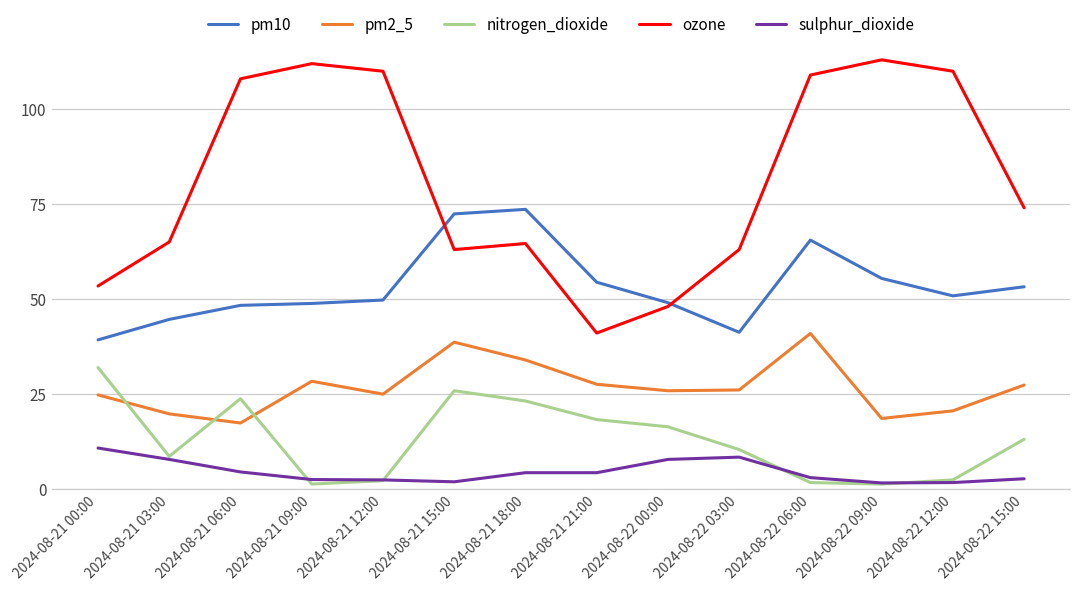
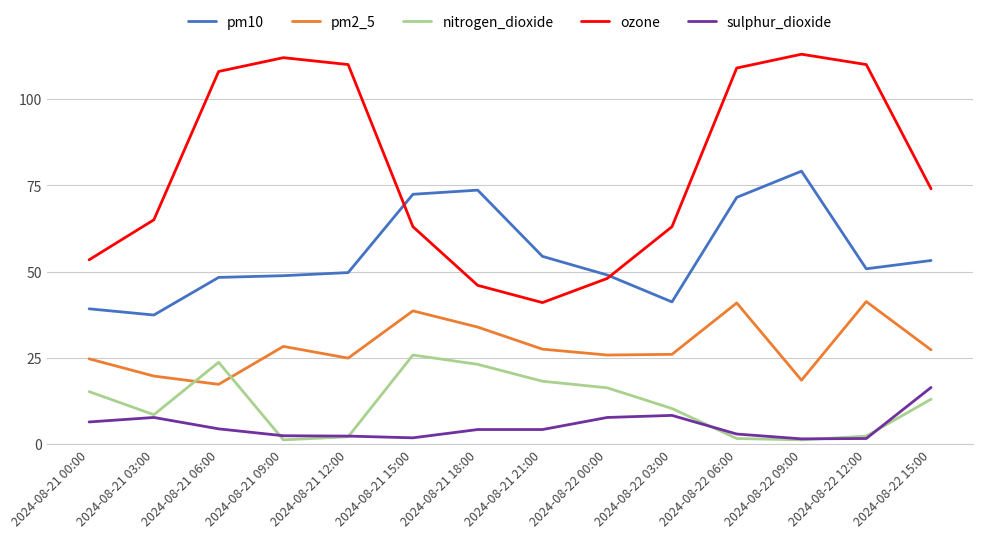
nitrogen_dioxide, 2024-08-21 00:00: 32 -> 15
sulphur_dioxide, 2024-08-21 00:00: 11 -> 6
pm10, 2024-08-21 03:00: 45 -> 37
ozone, 2024-08-21 18:00: 65 -> 46
pm10, 2024-08-22 06:00: 66 -> 72
pm10, 2024-08-22 09:00: 55 -> 79
pm2_5, 2024-08-22 12:00: 21 -> 41
sulphur_dioxide, 2024-08-22 15:00: 3 -> 16
